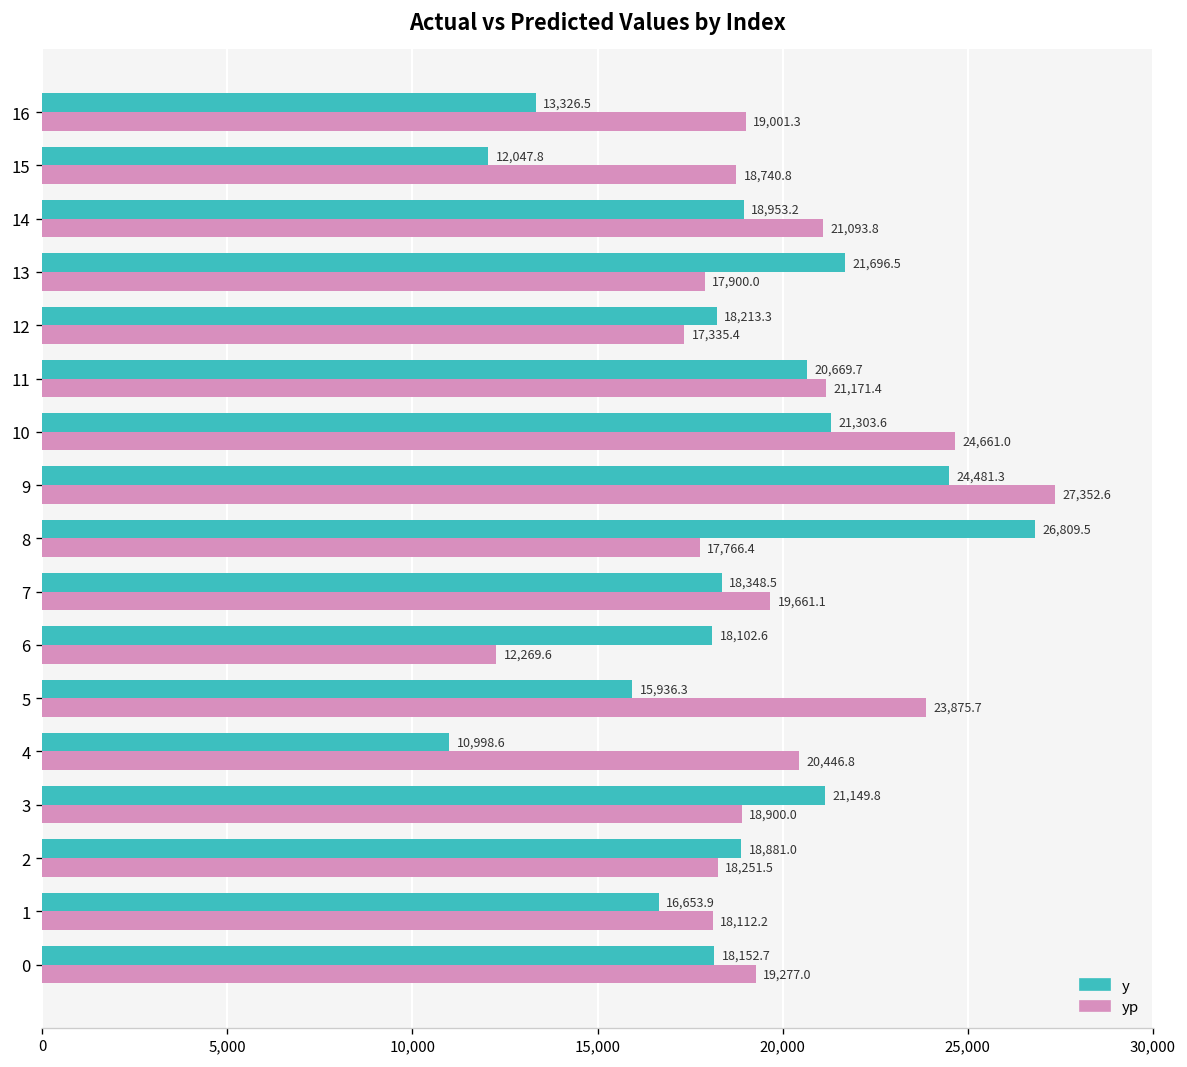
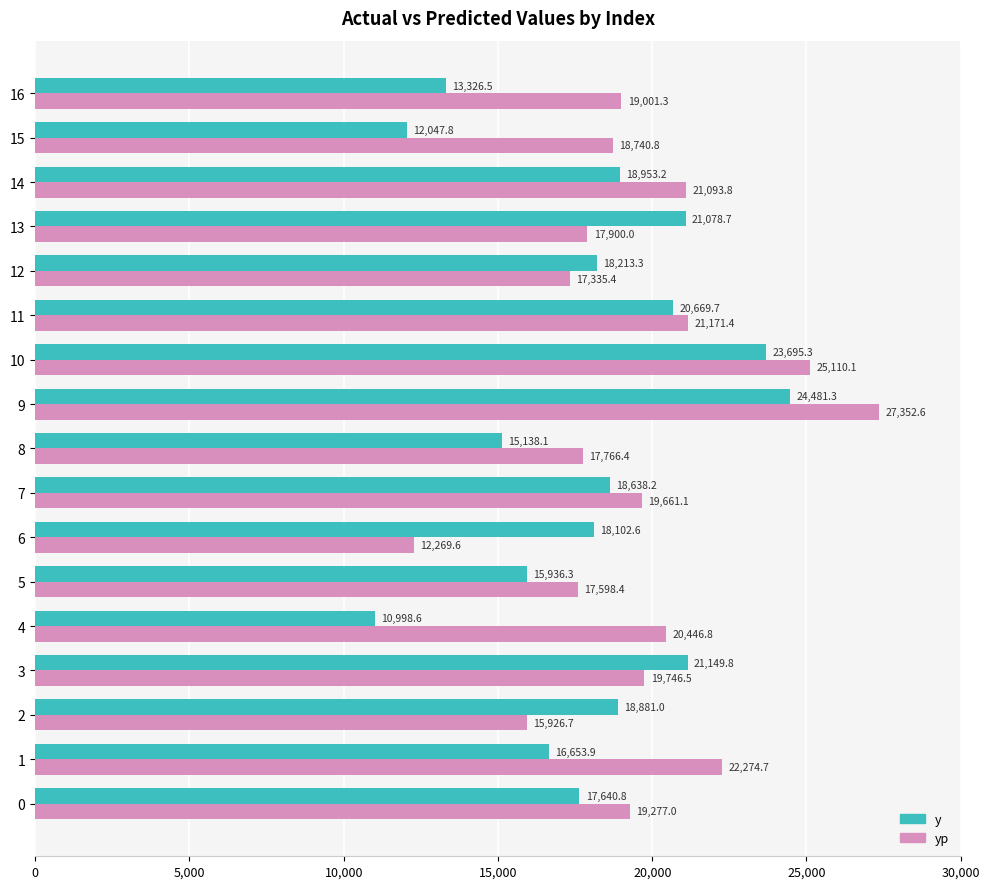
y, 13: 21,696.5 -> 21,078.7
y, 10: 21,303.6 -> 23,695.3
yp, 10: 24,661.0 -> 25,110.1
y, 8: 26,809.5 -> 15,138.1
y, 7: 18,348.5 -> 18,638.2
yp, 5: 23,875.7 -> 17,598.4
yp, 3: 18,900.0 -> 19,746.5
yp, 2: 18,251.5 -> 15,926.7
yp, 1: 18,112.2 -> 22,274.7
y, 0: 18,152.7 -> 17,640.8
